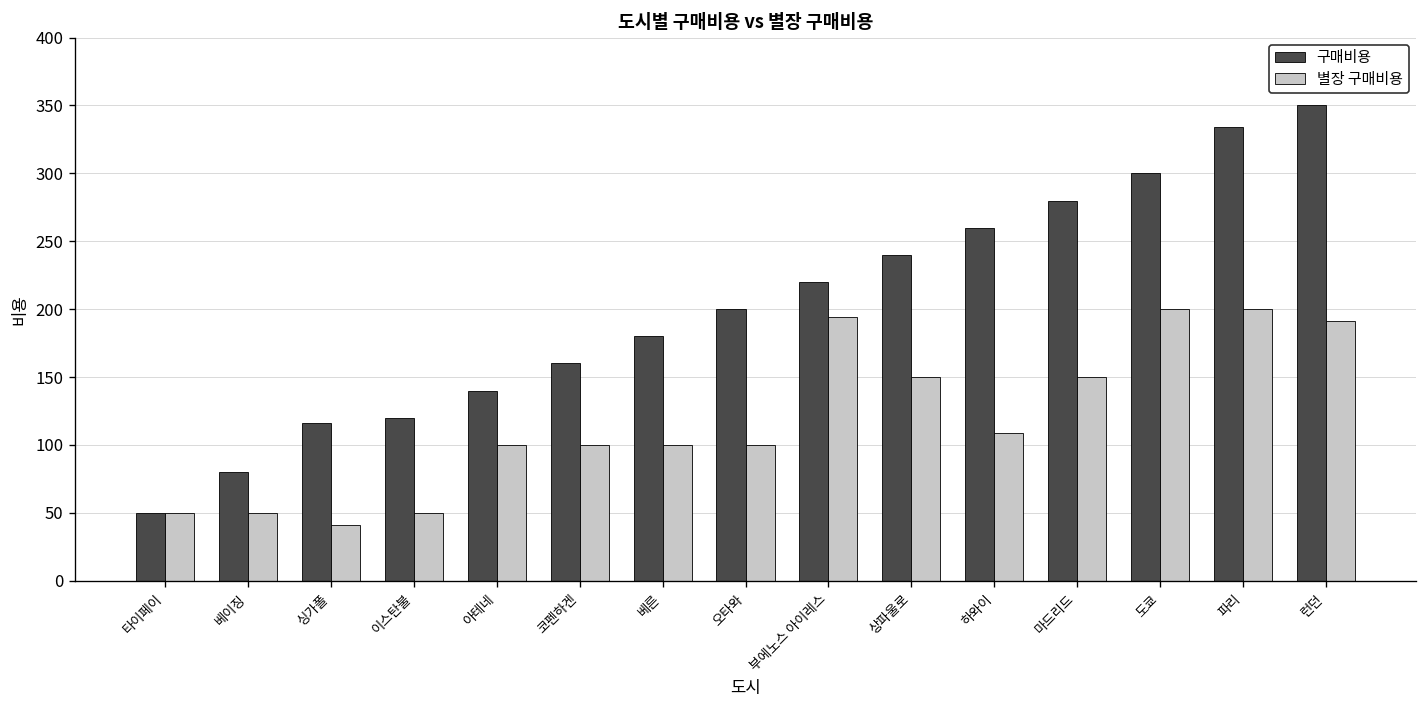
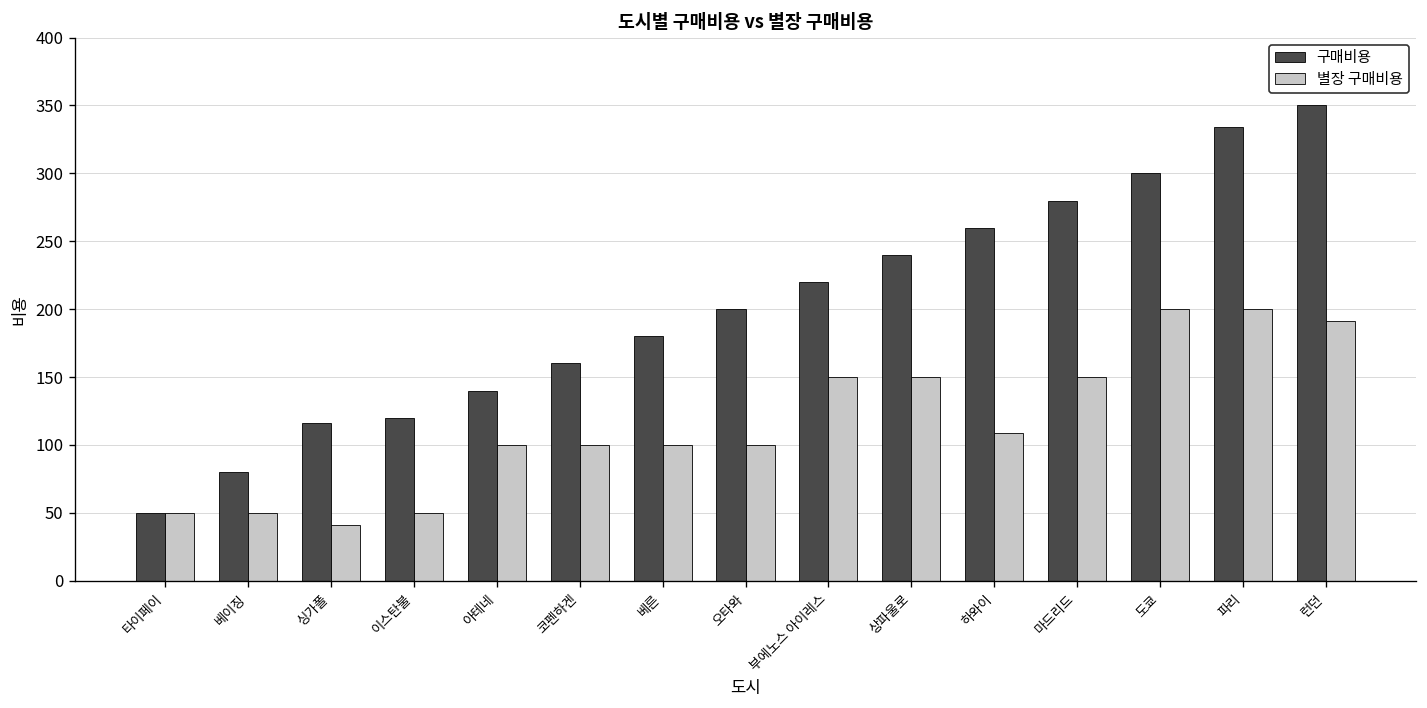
별장 구매비용, 부에노스 아이레스: 194 -> 150
